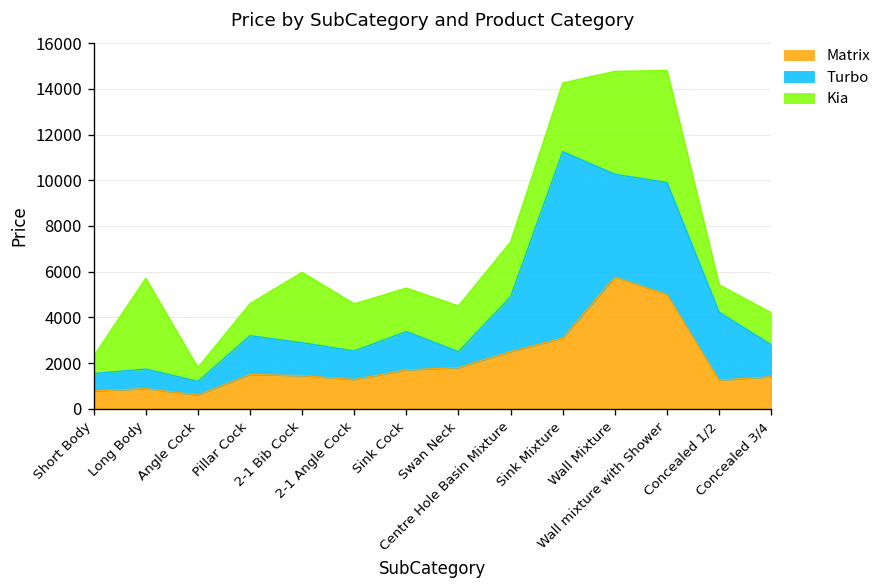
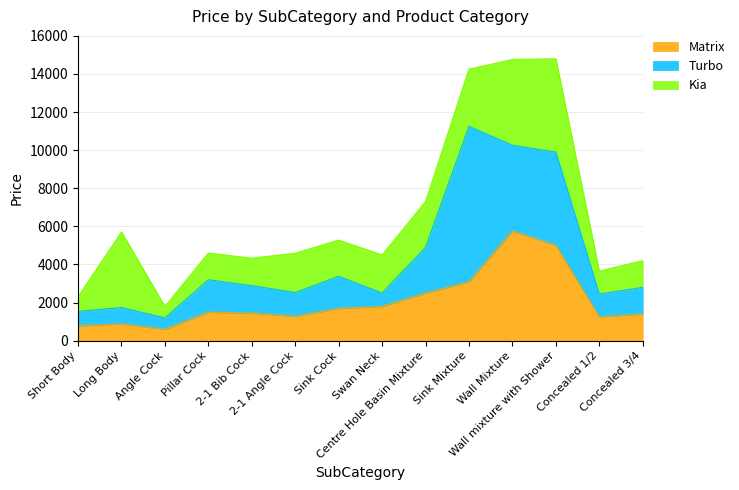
Kia, 2-1 Bib Cock: 3100 -> 1400
Turbo, Concealed 1/2: 3000 -> 1200
